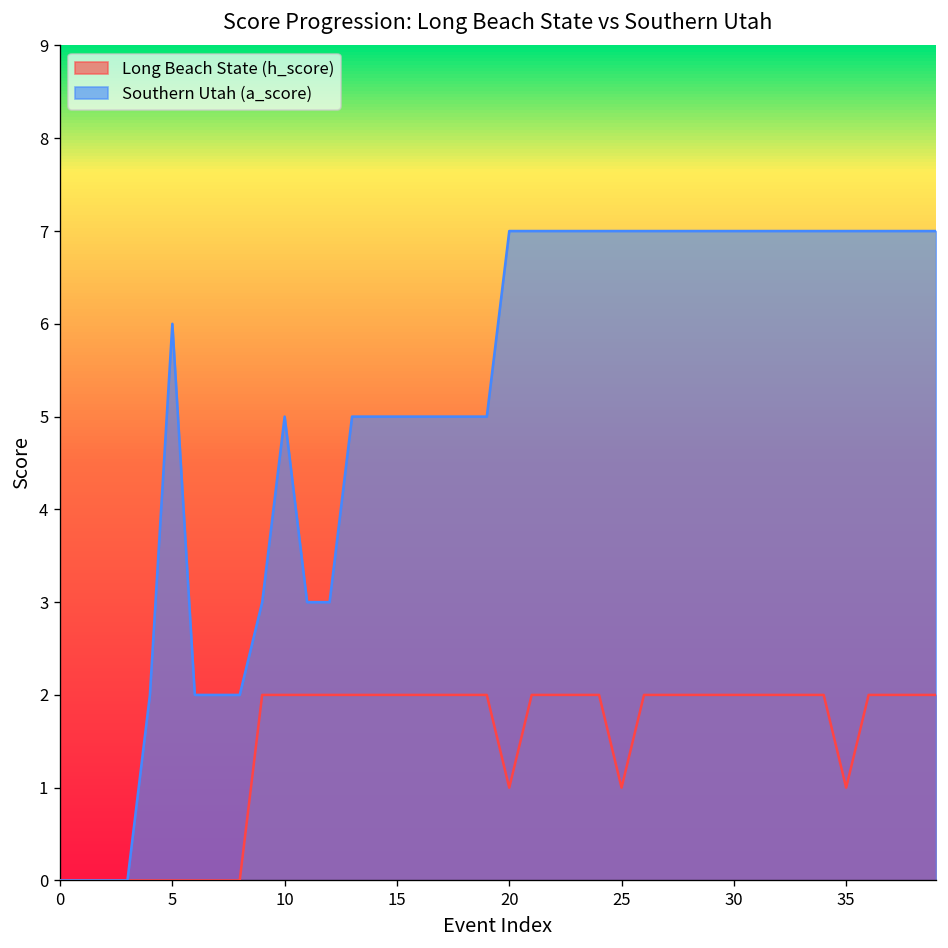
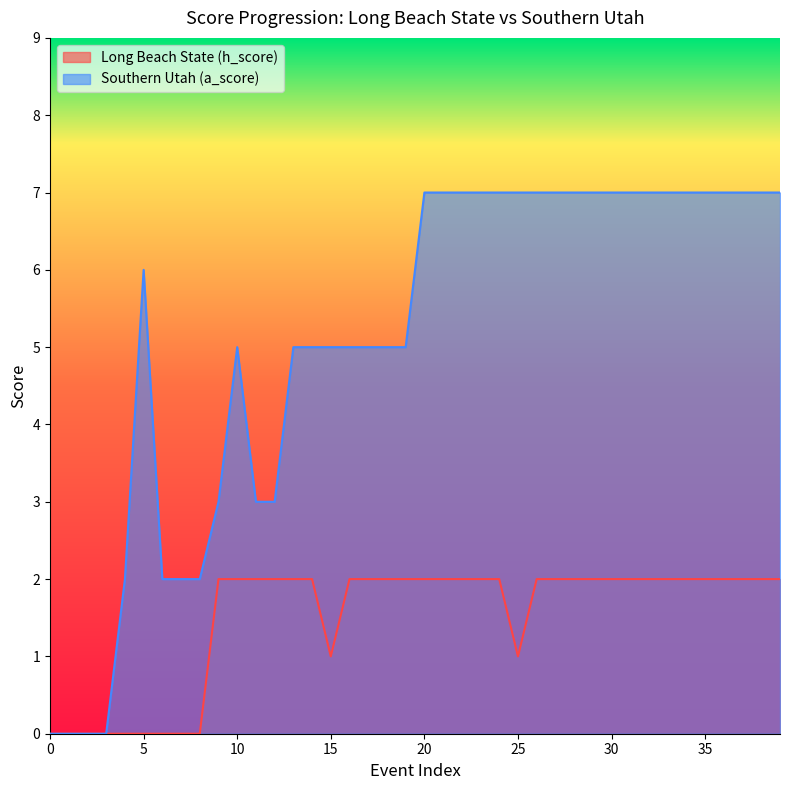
Long Beach State (h_score), 15: 2 -> 1
Long Beach State (h_score), 20: 1 -> 2
Long Beach State (h_score), 35: 1 -> 2
